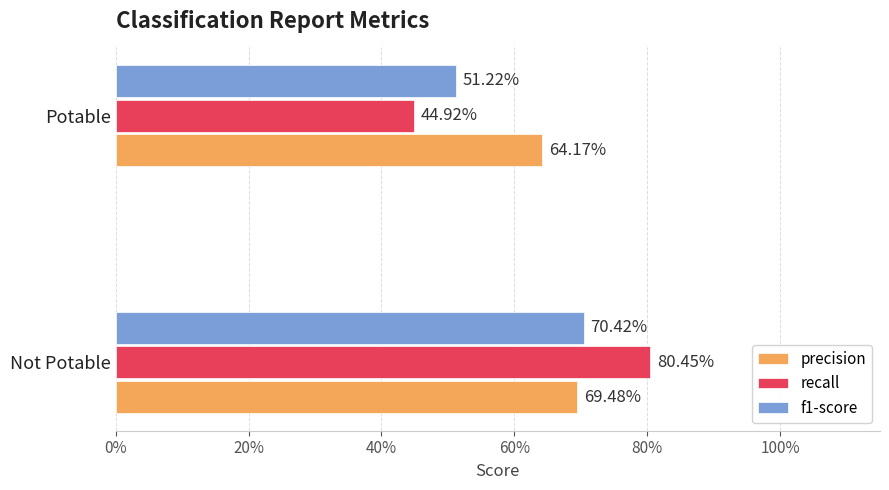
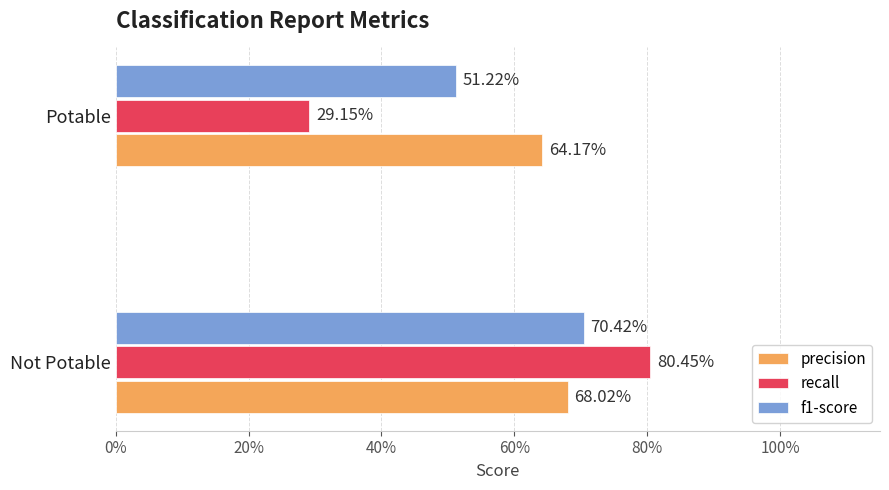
recall, Potable: 44.92% -> 29.15%
precision, Not Potable: 69.48% -> 68.02%
